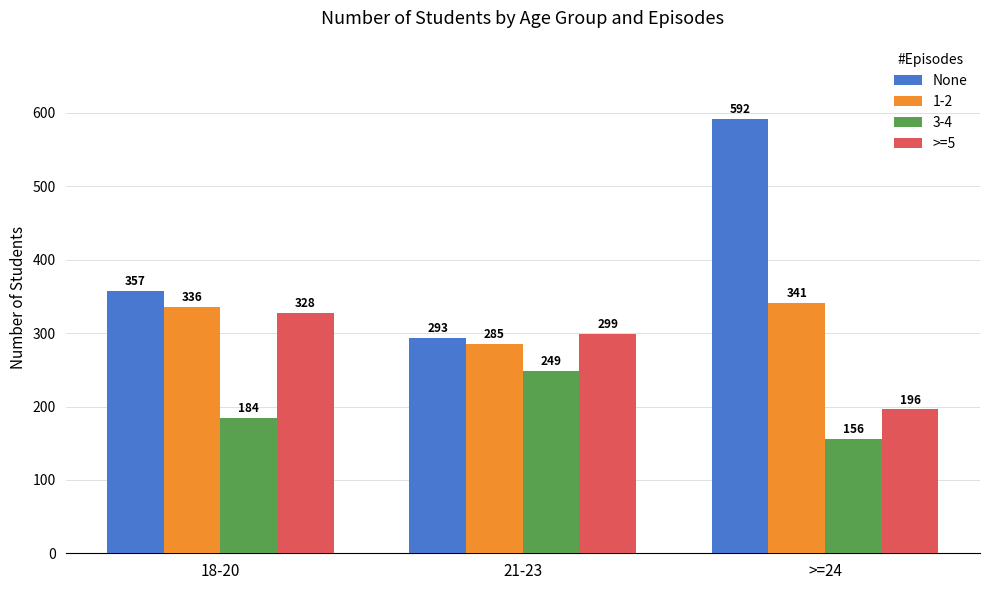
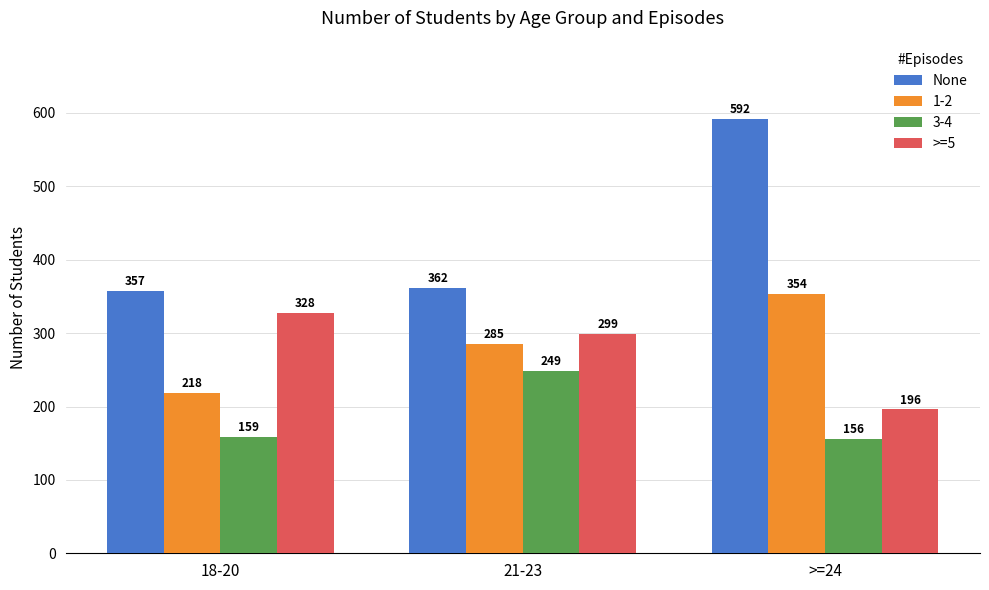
1-2, 18-20: 336 -> 218
3-4, 18-20: 184 -> 159
None, 21-23: 293 -> 362
1-2, >=24: 341 -> 354
